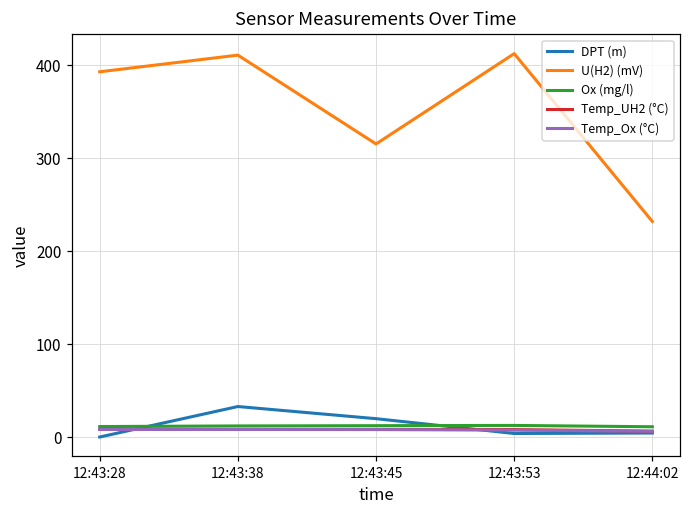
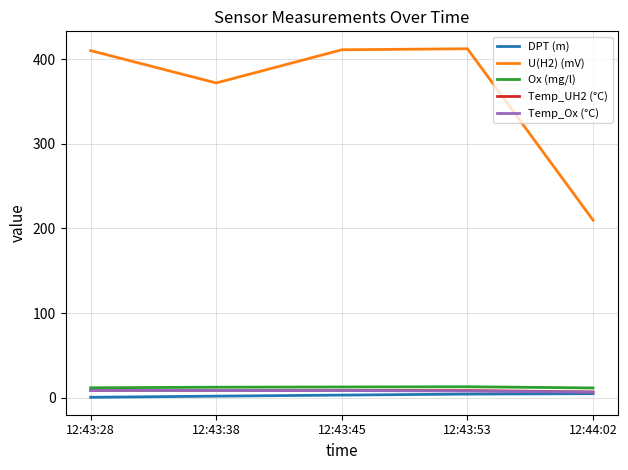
U(H2) (mV), 12:43:28: 390 -> 410
DPT (m), 12:43:38: 30 -> 0
U(H2) (mV), 12:43:38: 410 -> 370
DPT (m), 12:43:45: 20 -> 0
U(H2) (mV), 12:43:45: 320 -> 410
U(H2) (mV), 12:44:02: 230 -> 210
